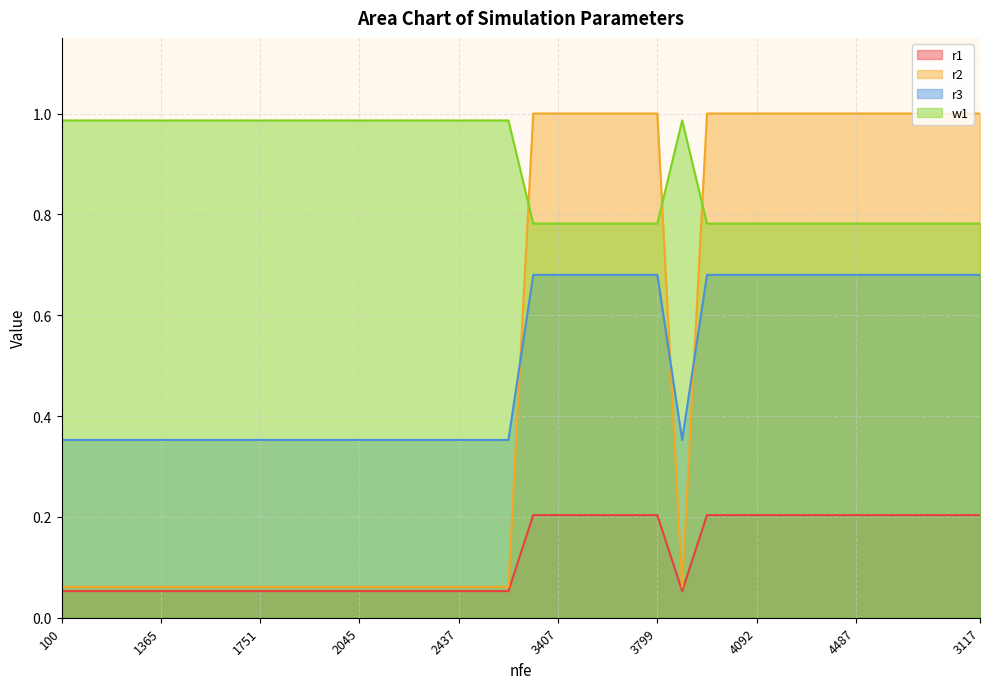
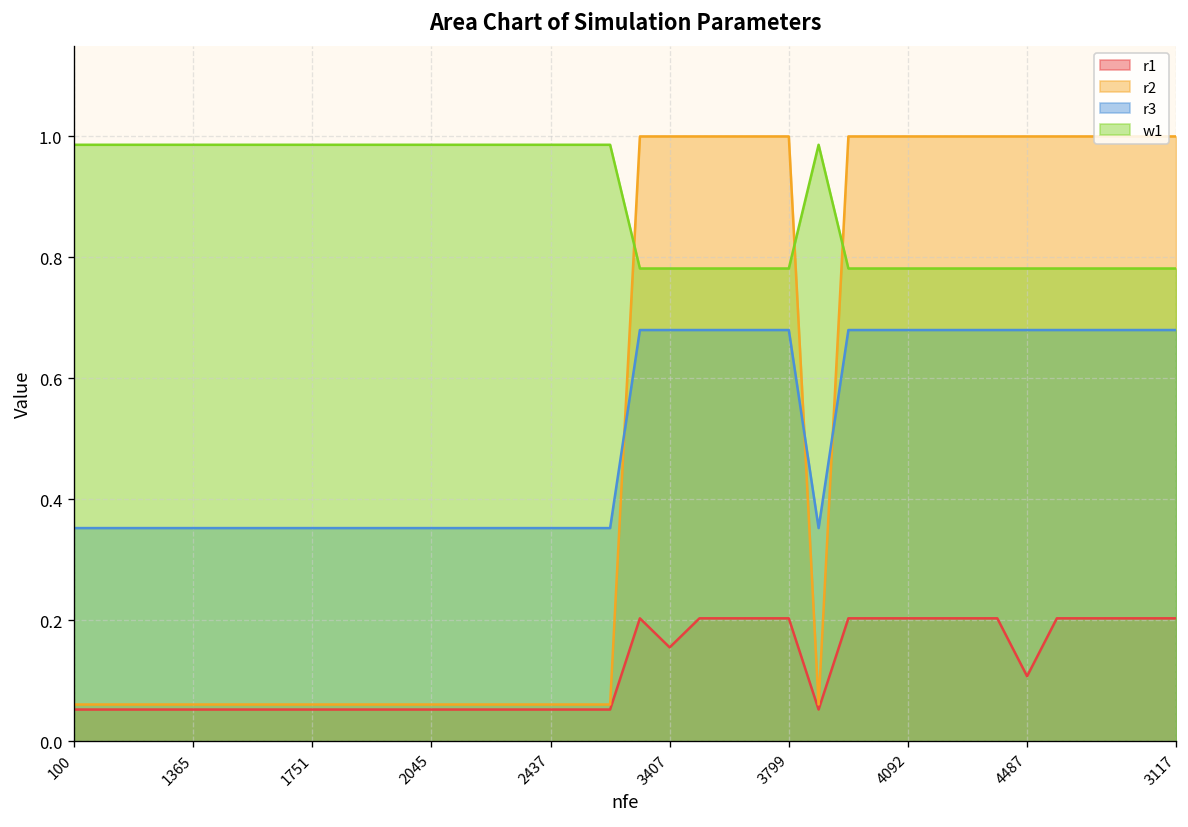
r1, 3407: 0.20 -> 0.16
r1, 4487: 0.20 -> 0.11
